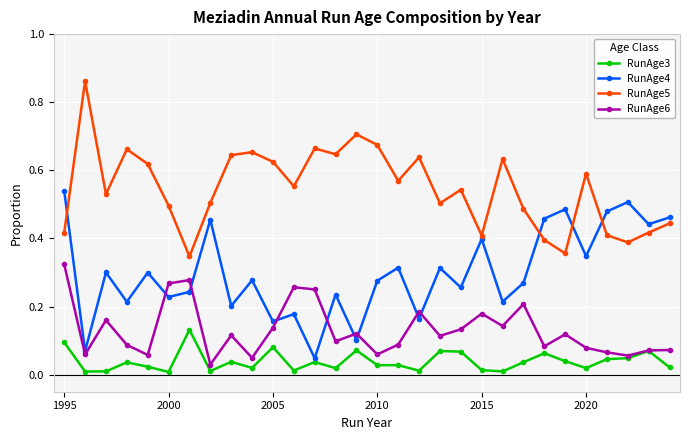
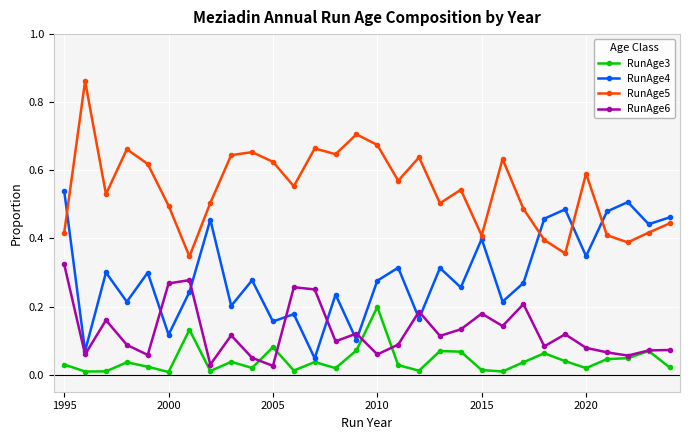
RunAge3, 1995: 0.10 -> 0.03
RunAge4, 2000: 0.23 -> 0.12
RunAge6, 2005: 0.14 -> 0.03
RunAge3, 2010: 0.03 -> 0.20
